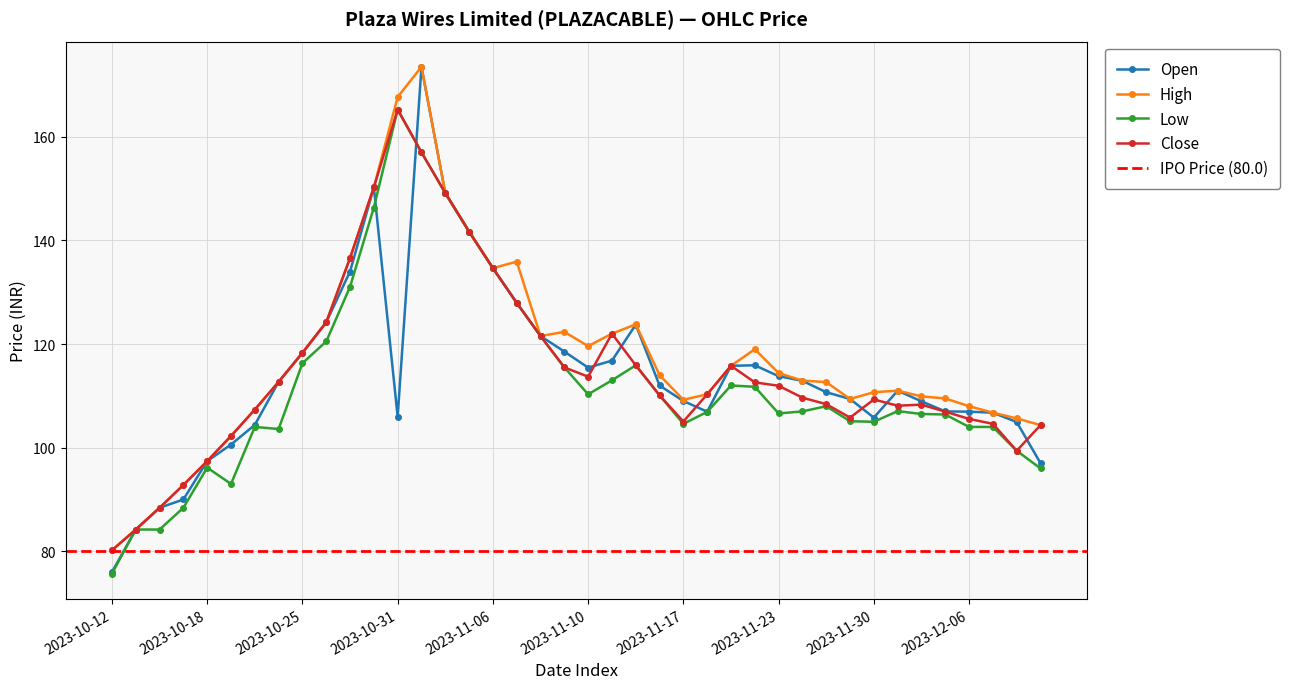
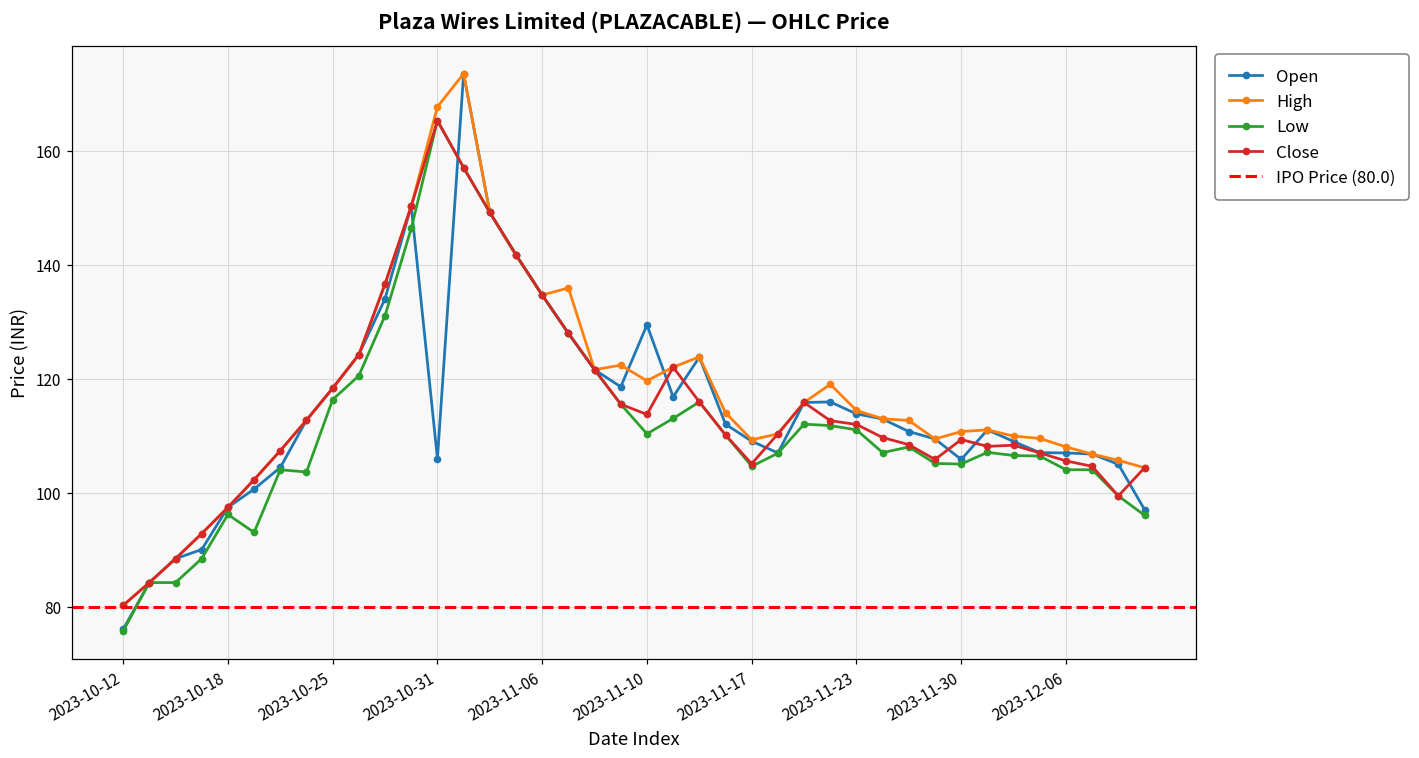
Open, 2023-11-10: 115 -> 129
Low, 2023-11-23: 107 -> 111
